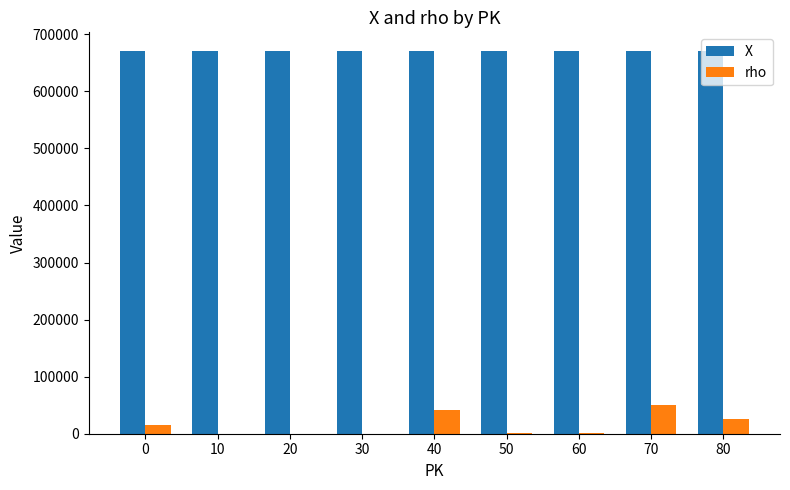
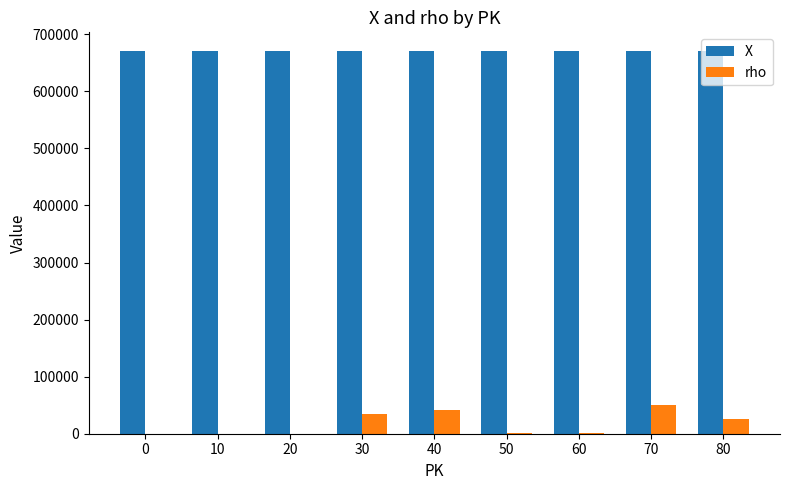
rho, 0: 10000 -> 0
rho, 30: 0 -> 30000
